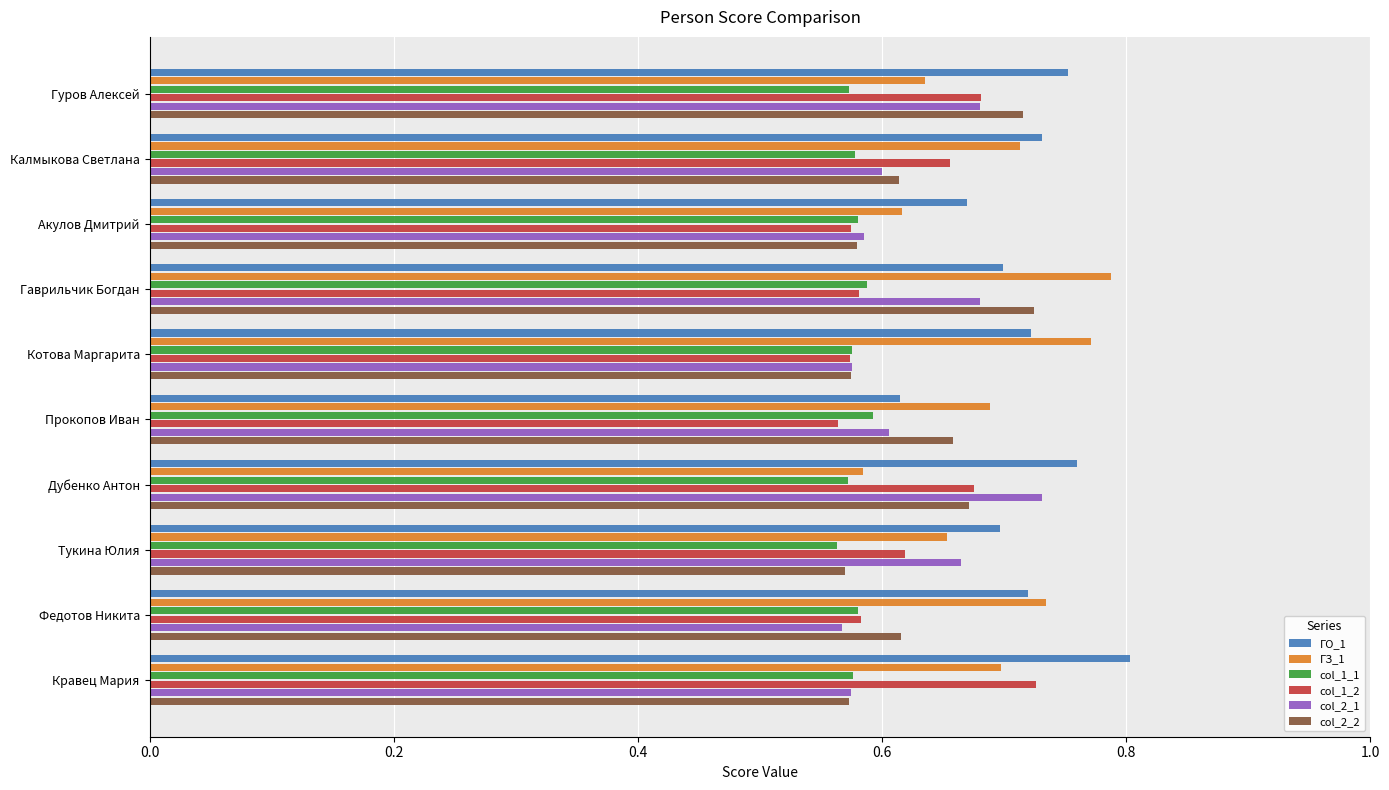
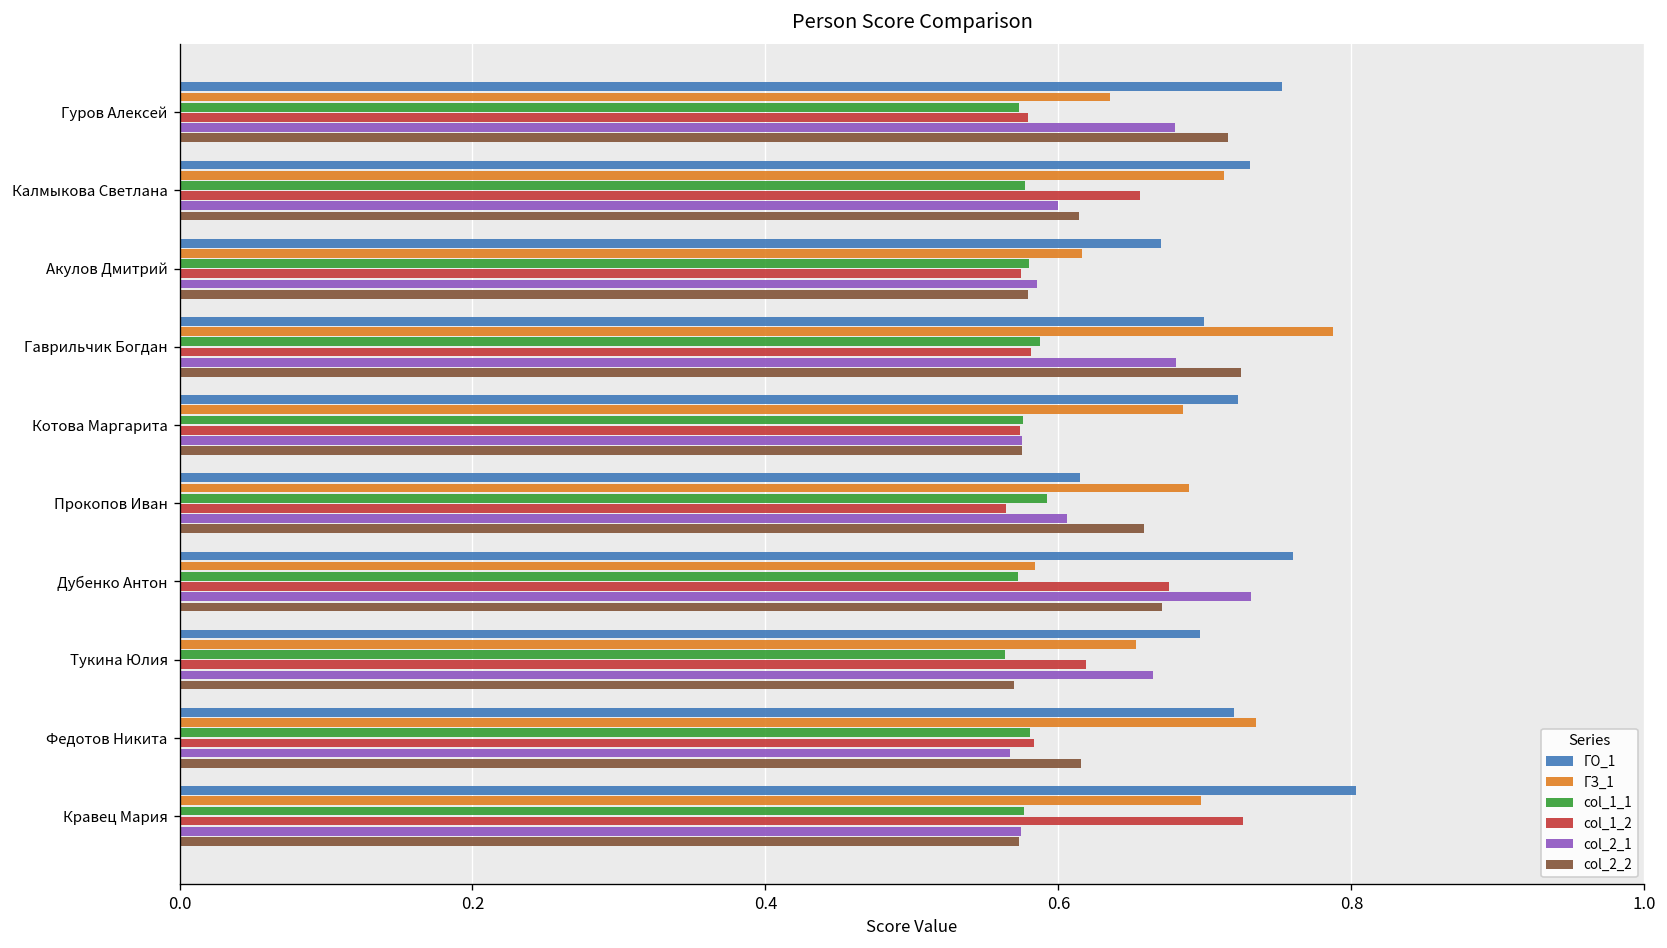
col_1_2, Гуров Алексей: 0.681 -> 0.579
ГЗ_1, Котова Маргарита: 0.771 -> 0.685
